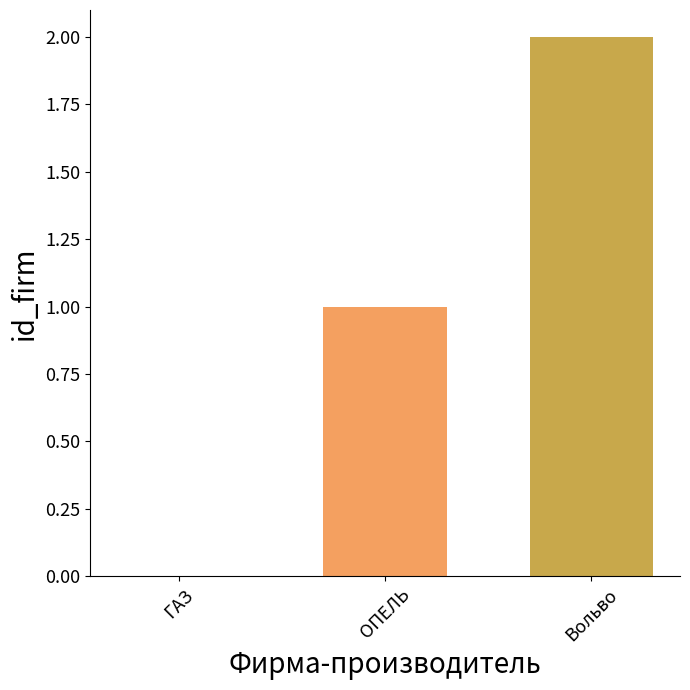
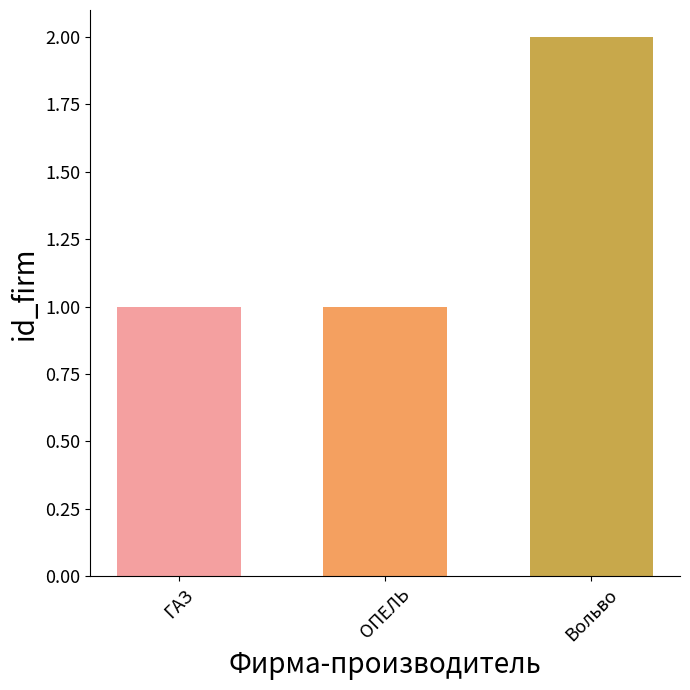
ГАЗ: 0 -> 1
